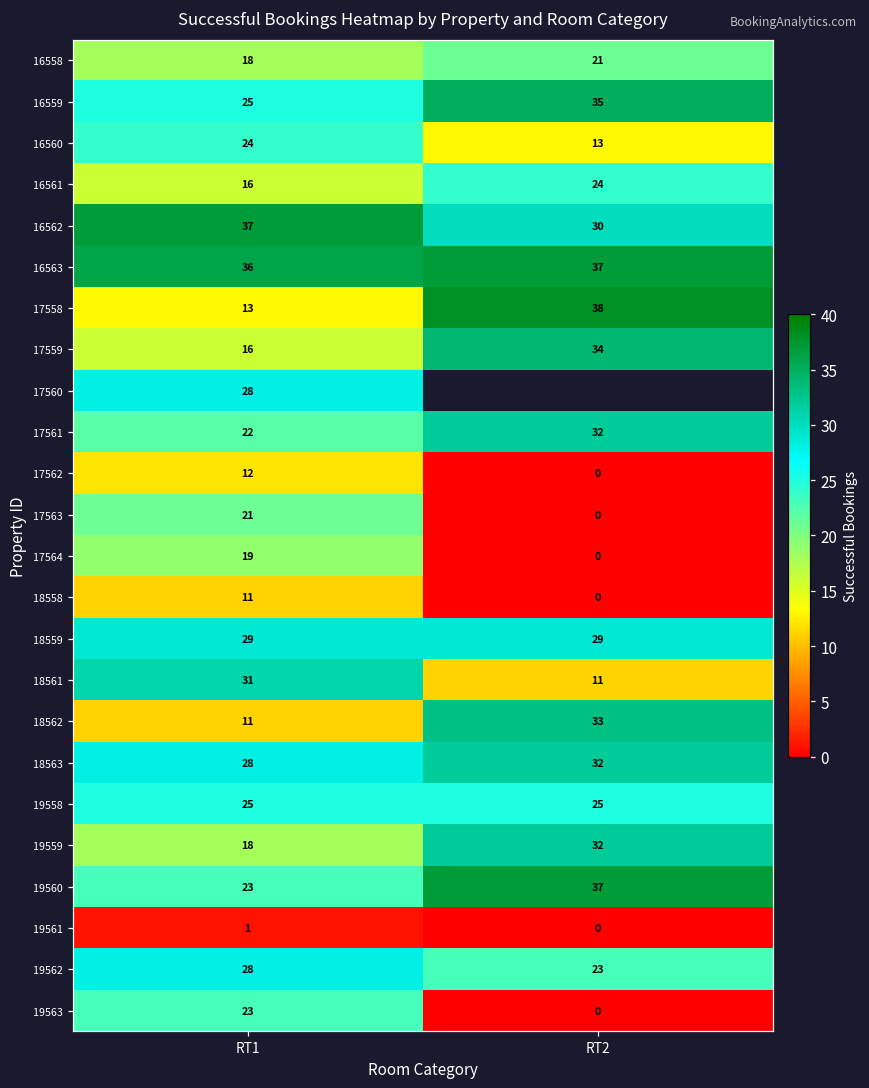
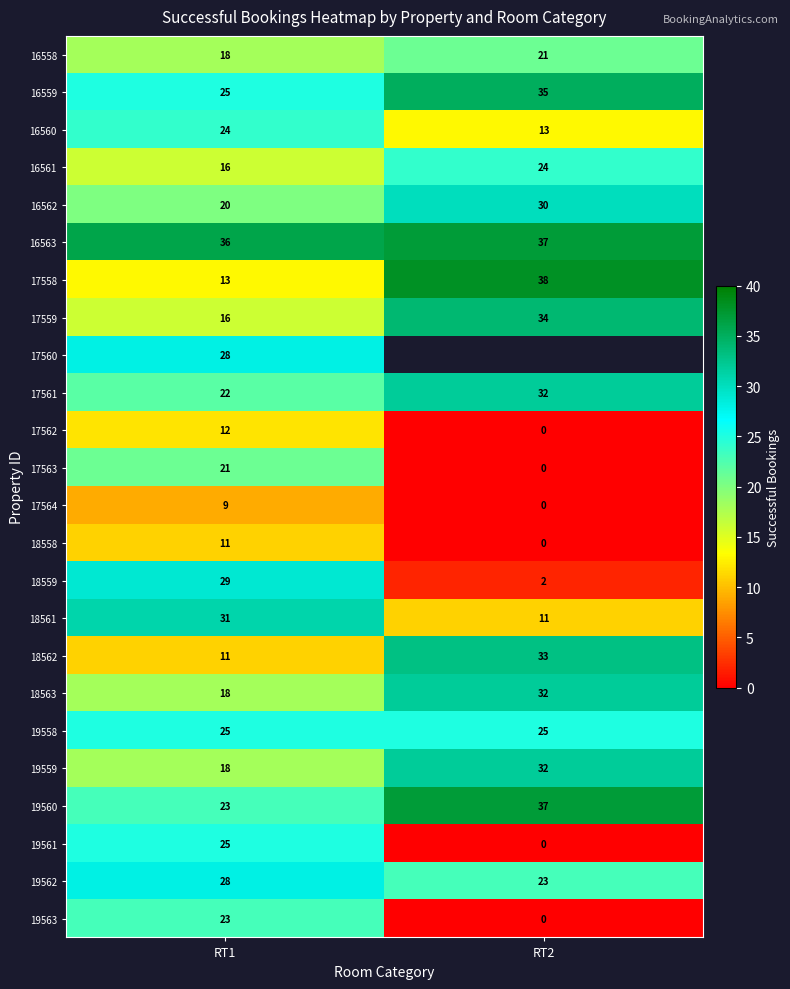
16562, RT1: 37 -> 20
17564, RT1: 19 -> 9
18559, RT2: 29 -> 2
18563, RT1: 28 -> 18
19561, RT1: 1 -> 25
